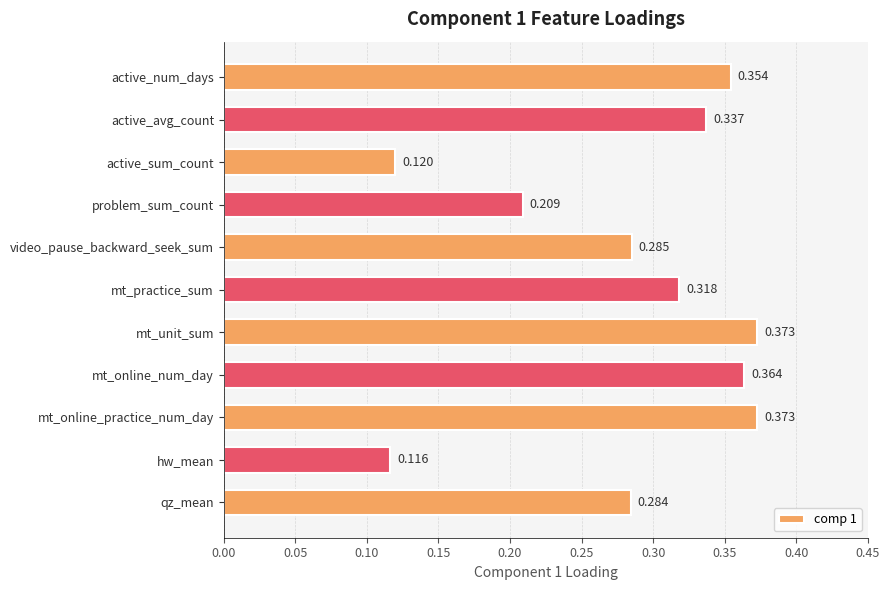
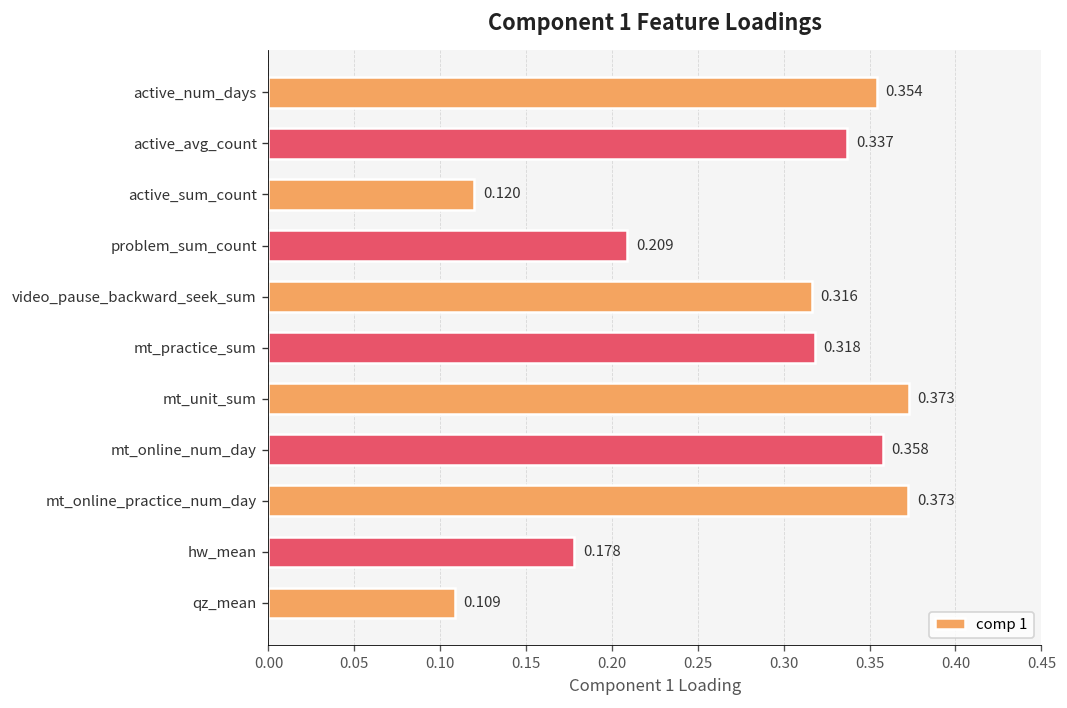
video_pause_backward_seek_sum: 0.285 -> 0.316
mt_online_num_day: 0.364 -> 0.358
hw_mean: 0.116 -> 0.178
qz_mean: 0.284 -> 0.109
